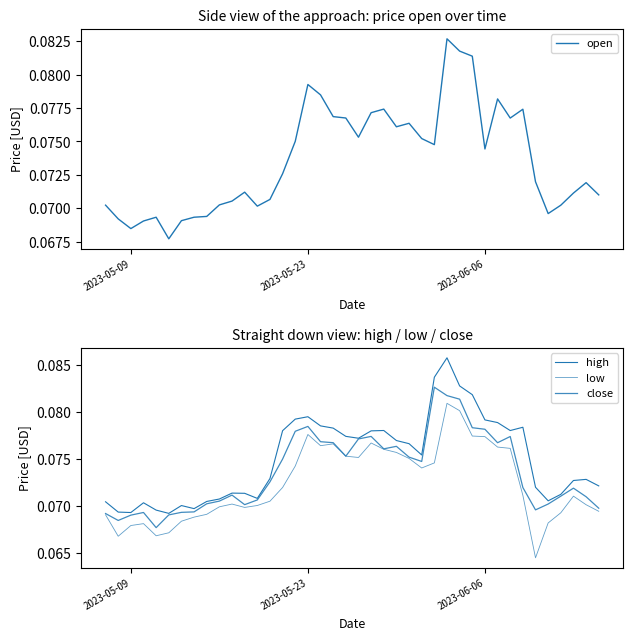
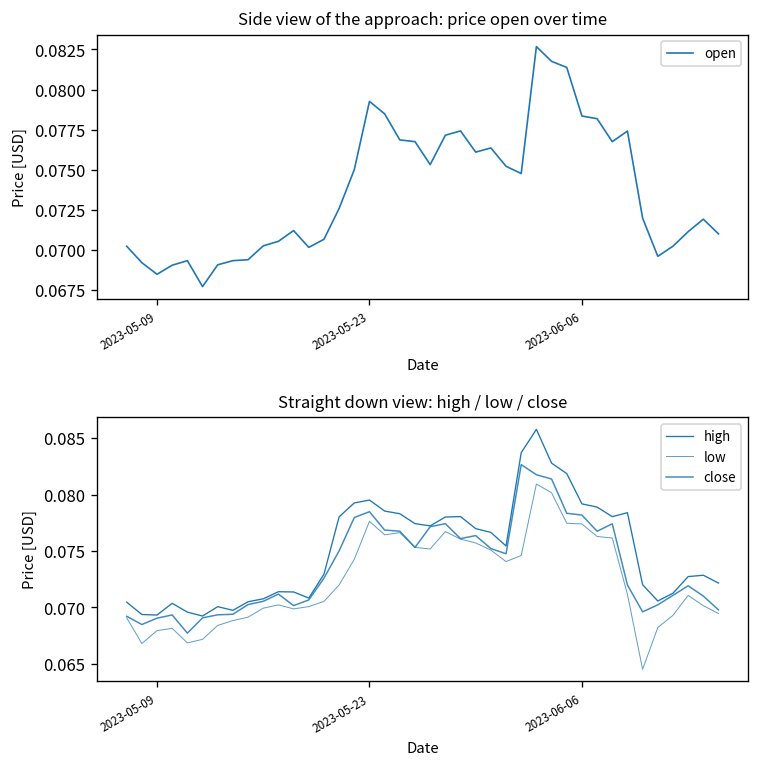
Side view of the approach: price open over time, 2023-06-06: 0.0744 -> 0.0784
